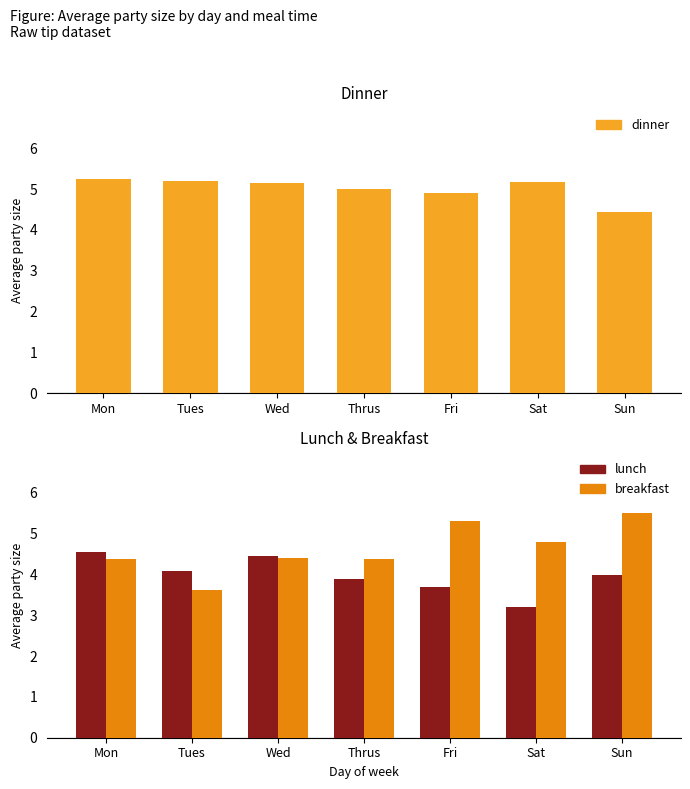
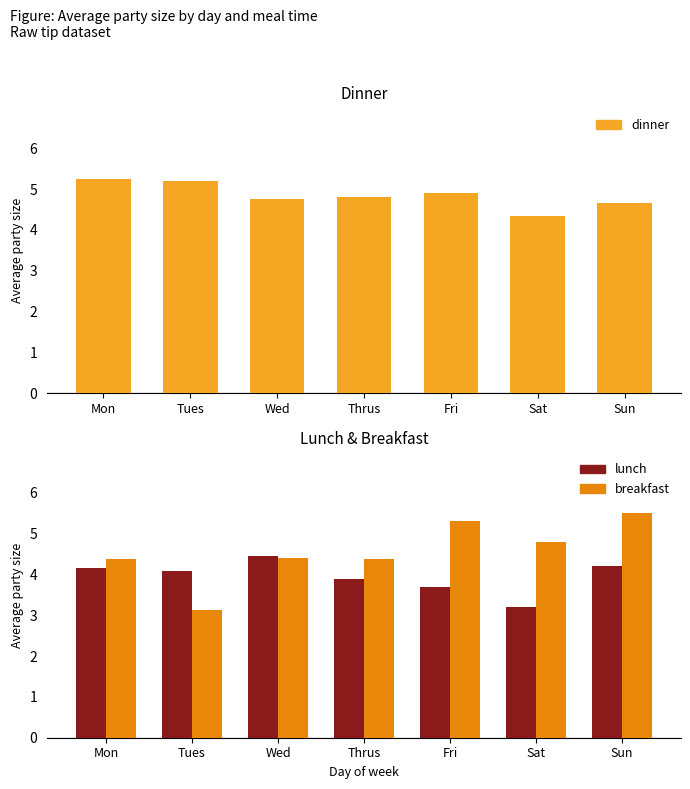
Dinner, Wed: 5.1 -> 4.8
Dinner, Thrus: 5.0 -> 4.8
Dinner, Sat: 5.2 -> 4.3
Dinner, Sun: 4.4 -> 4.7
Lunch & Breakfast, lunch, Mon: 4.6 -> 4.2
Lunch & Breakfast, breakfast, Tues: 3.6 -> 3.1
Lunch & Breakfast, lunch, Sun: 4.0 -> 4.2
